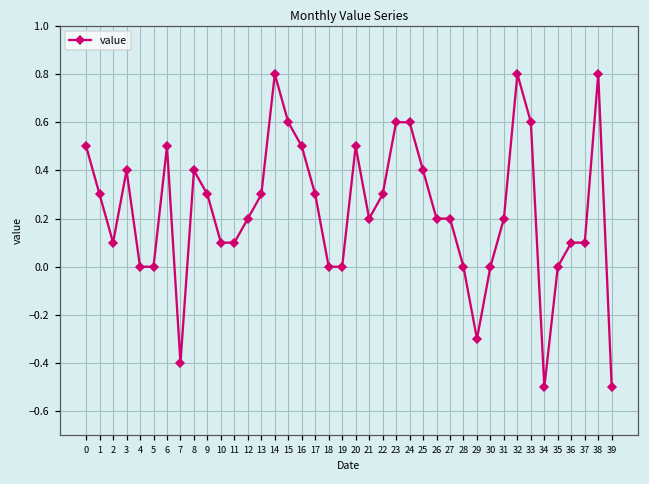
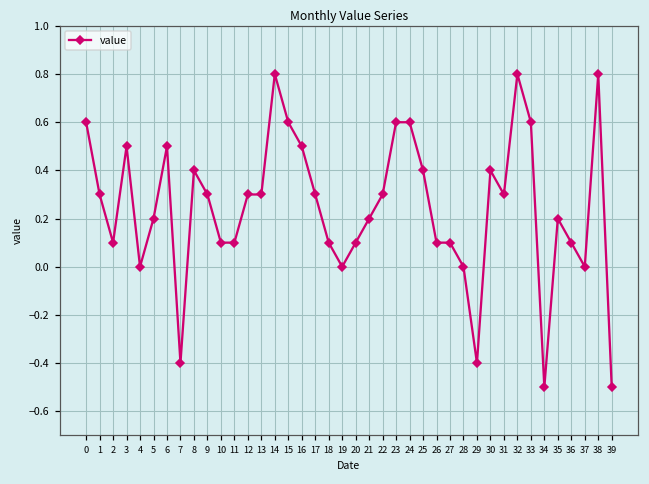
0: 0.5 -> 0.6
3: 0.4 -> 0.5
5: 0.0 -> 0.2
12: 0.2 -> 0.3
18: 0.0 -> 0.1
20: 0.5 -> 0.1
26: 0.2 -> 0.1
27: 0.2 -> 0.1
29: -0.3 -> -0.4
30: 0.0 -> 0.4
31: 0.2 -> 0.3
35: 0.0 -> 0.2
37: 0.1 -> 0.0
